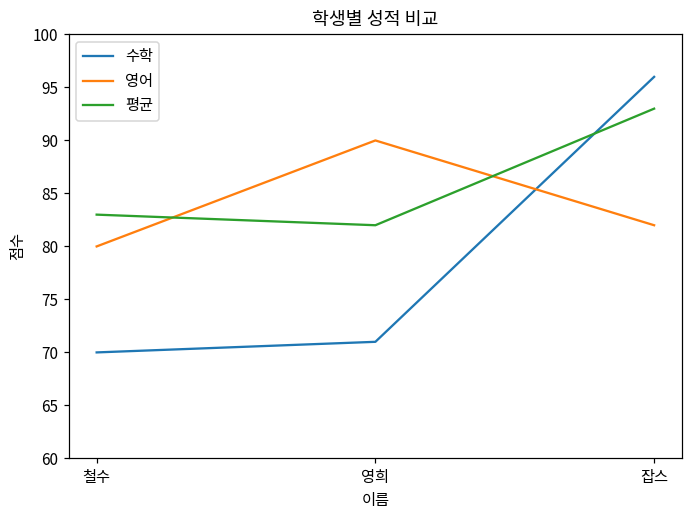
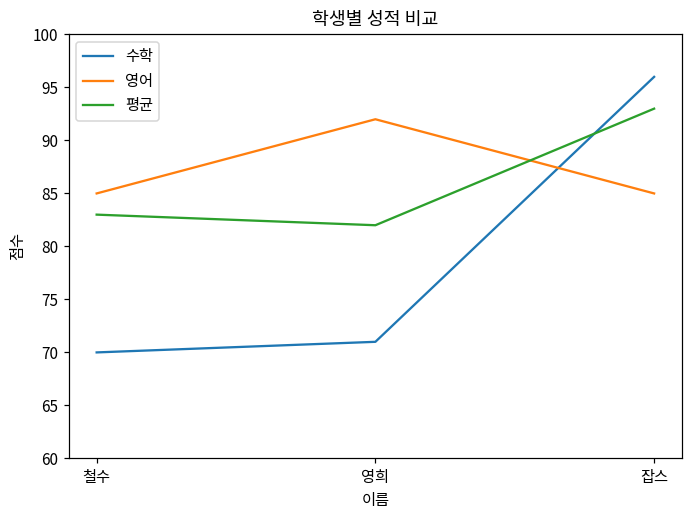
영어, 철수: 80 -> 85
영어, 영희: 90 -> 92
영어, 잡스: 82 -> 85
